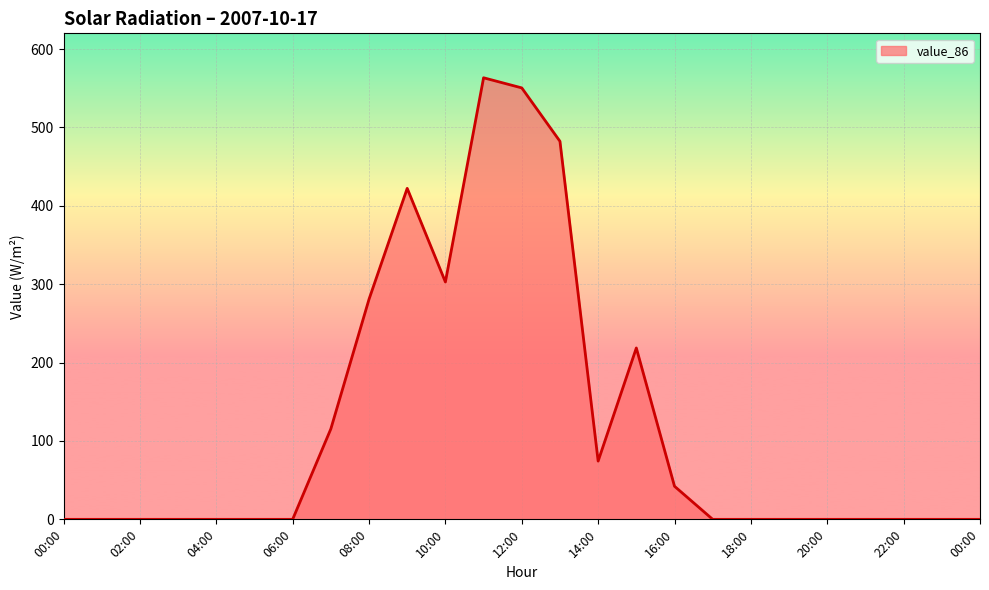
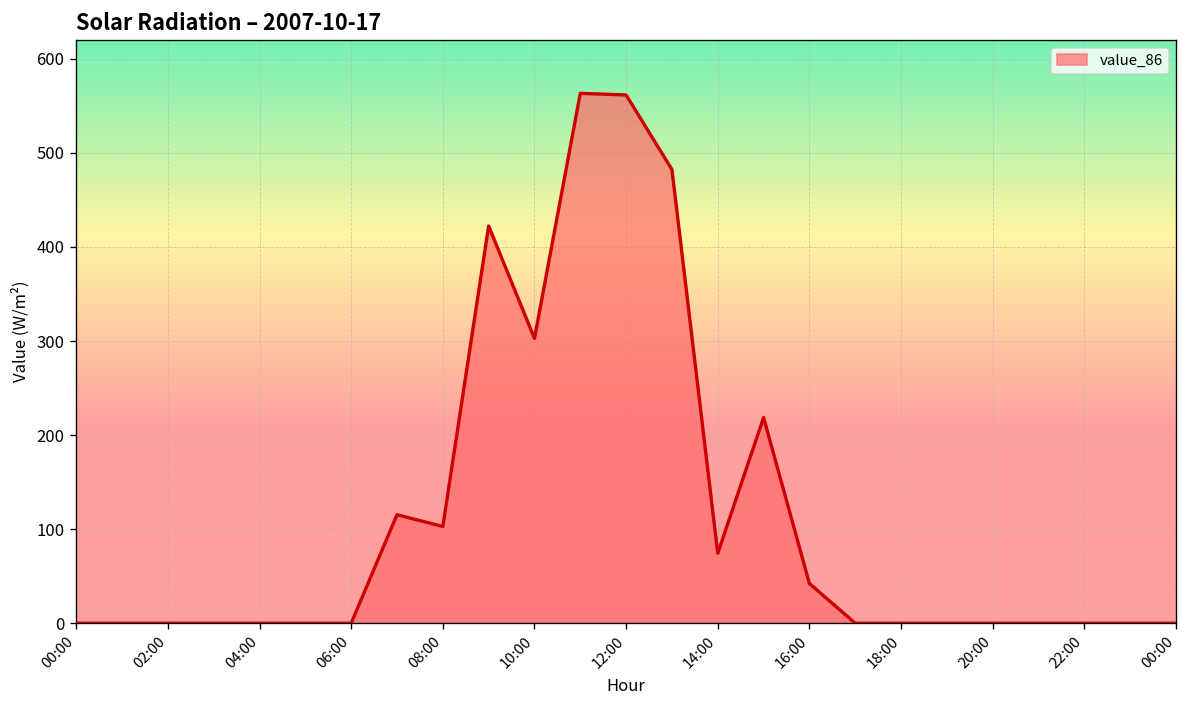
08:00: 280 -> 100
12:00: 550 -> 560
